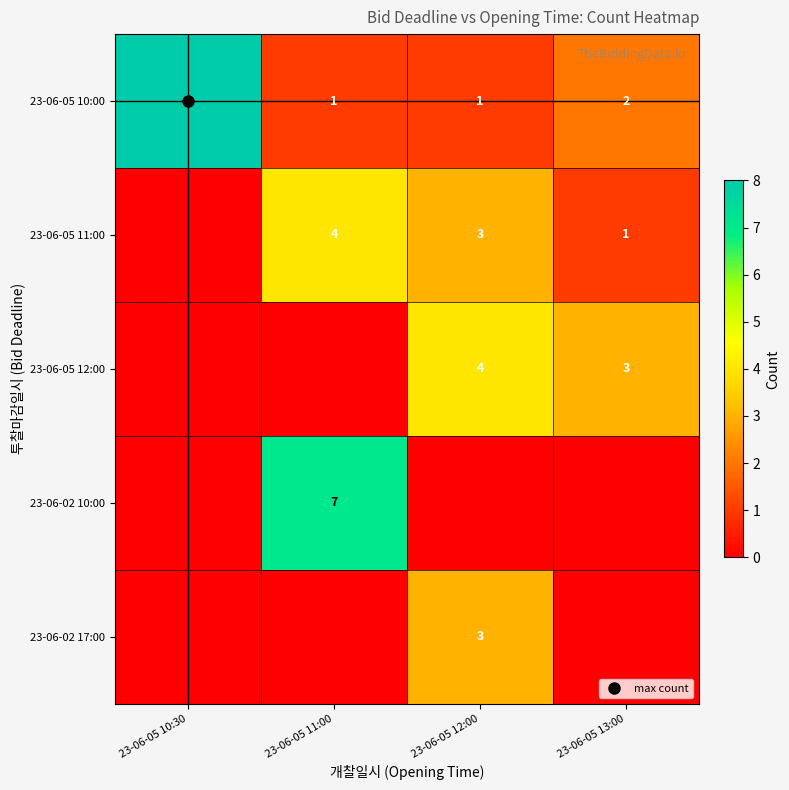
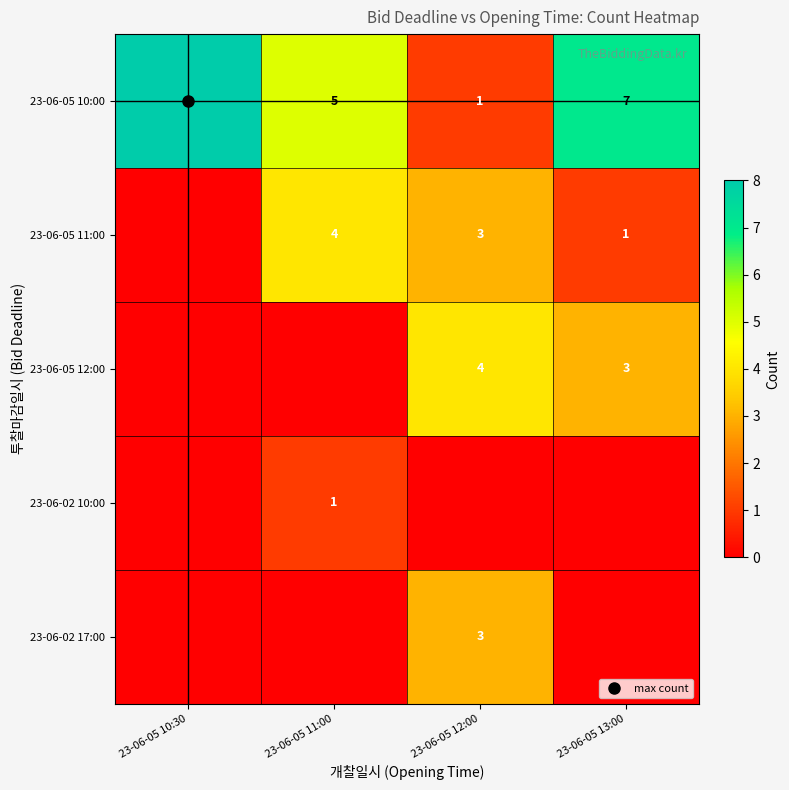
23-06-05 10:00, 23-06-05 11:00: 1 -> 5
23-06-05 10:00, 23-06-05 13:00: 2 -> 7
23-06-02 10:00, 23-06-05 11:00: 7 -> 1
